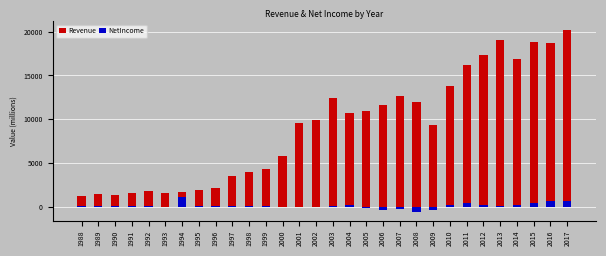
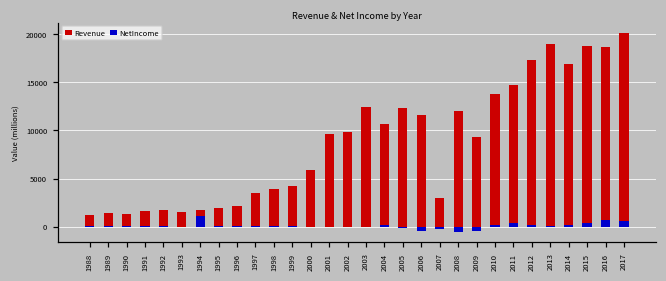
Revenue, 2005: 11000 -> 12000
Revenue, 2007: 13000 -> 3000
Revenue, 2011: 16000 -> 15000
